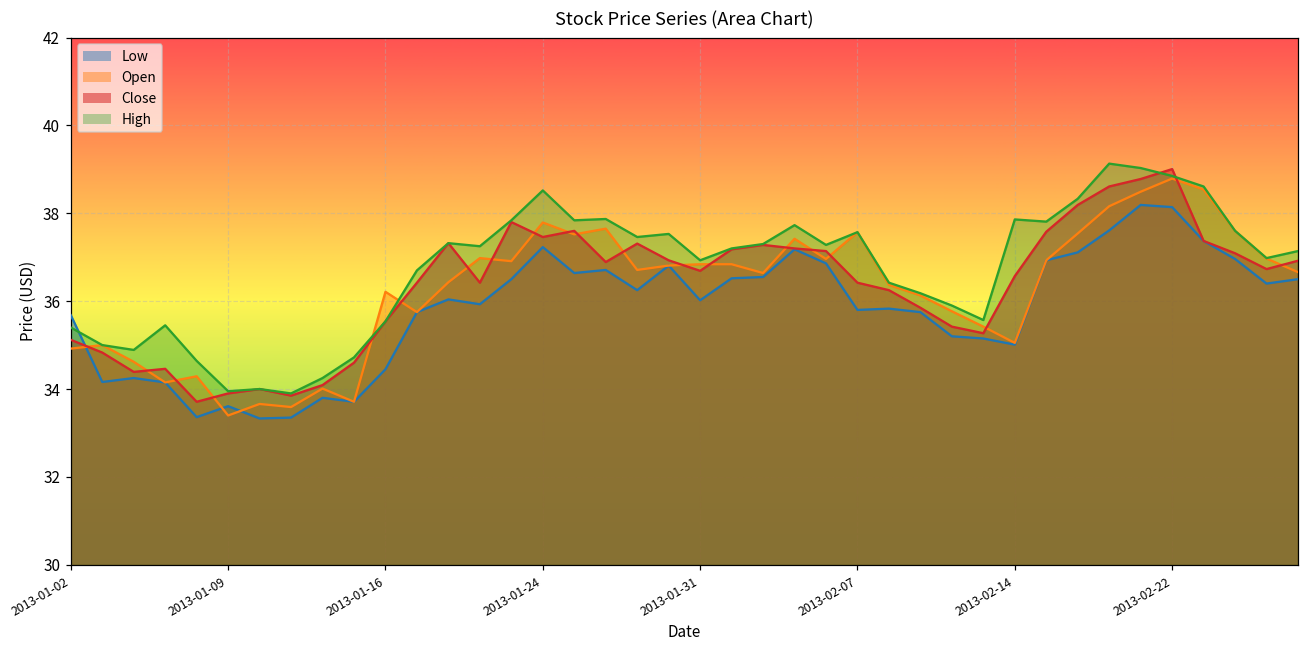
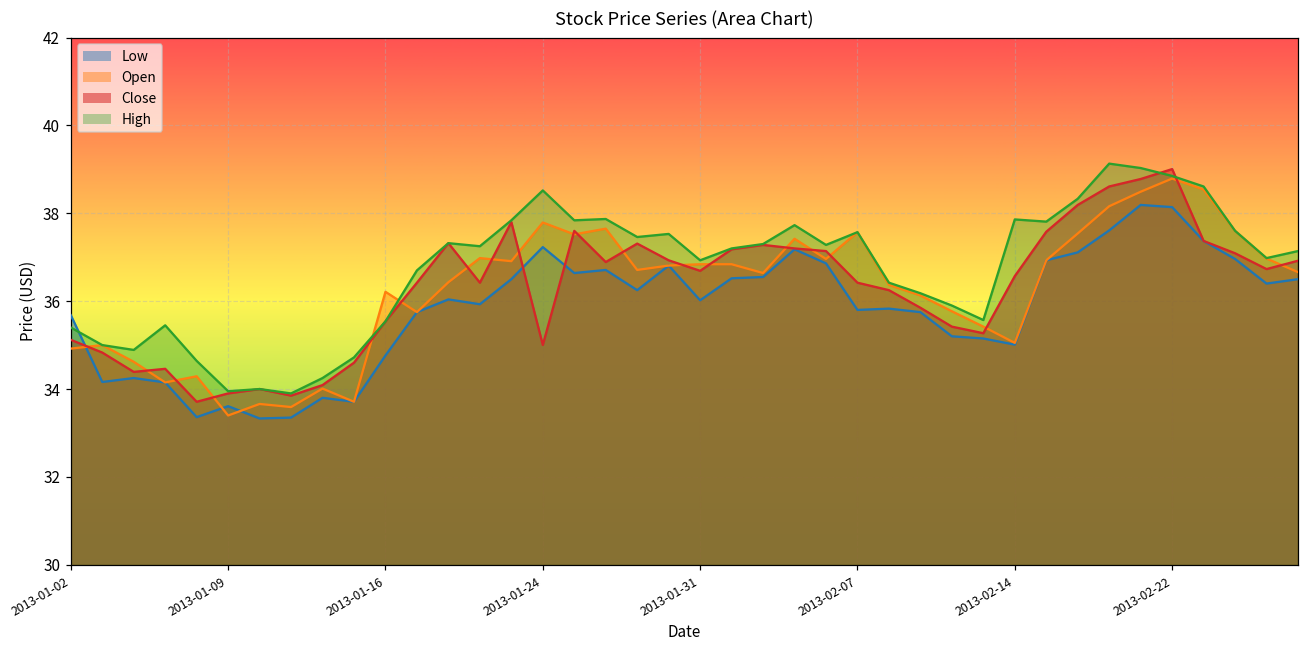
Low, 2013-01-16: 34.5 -> 34.8
Close, 2013-01-24: 37.5 -> 35.0
